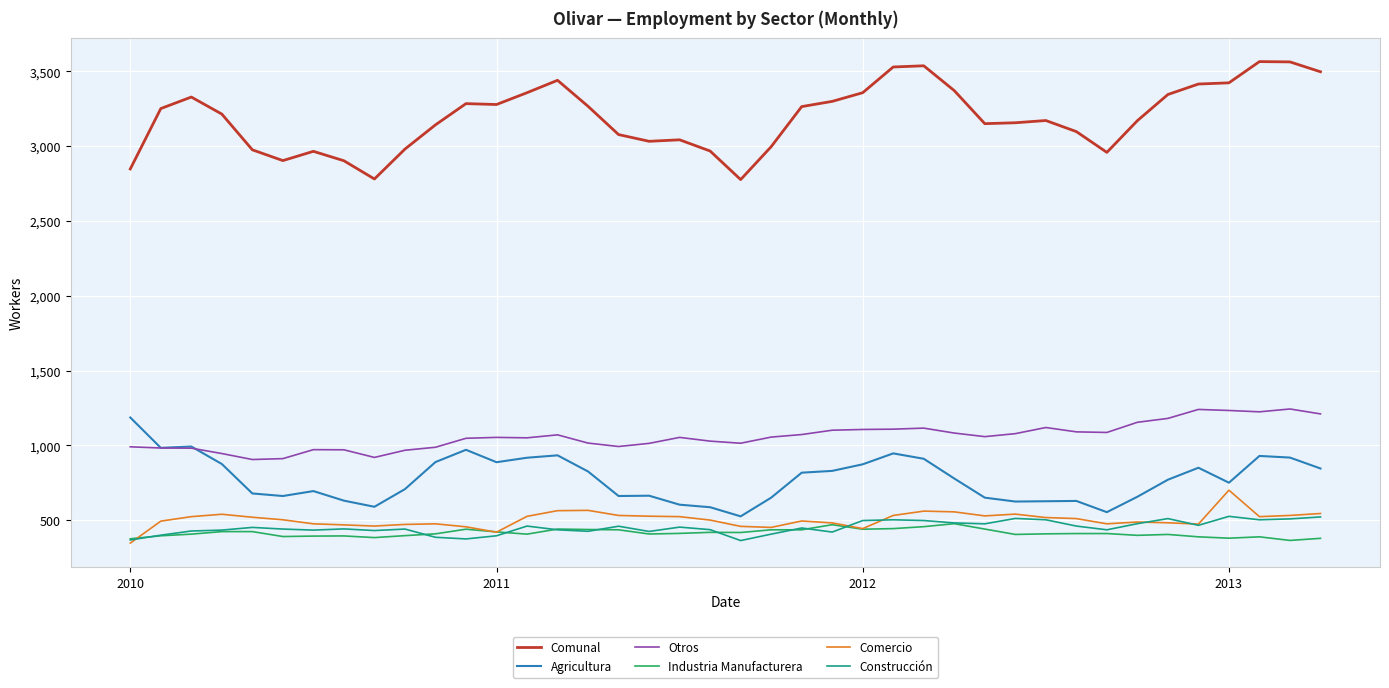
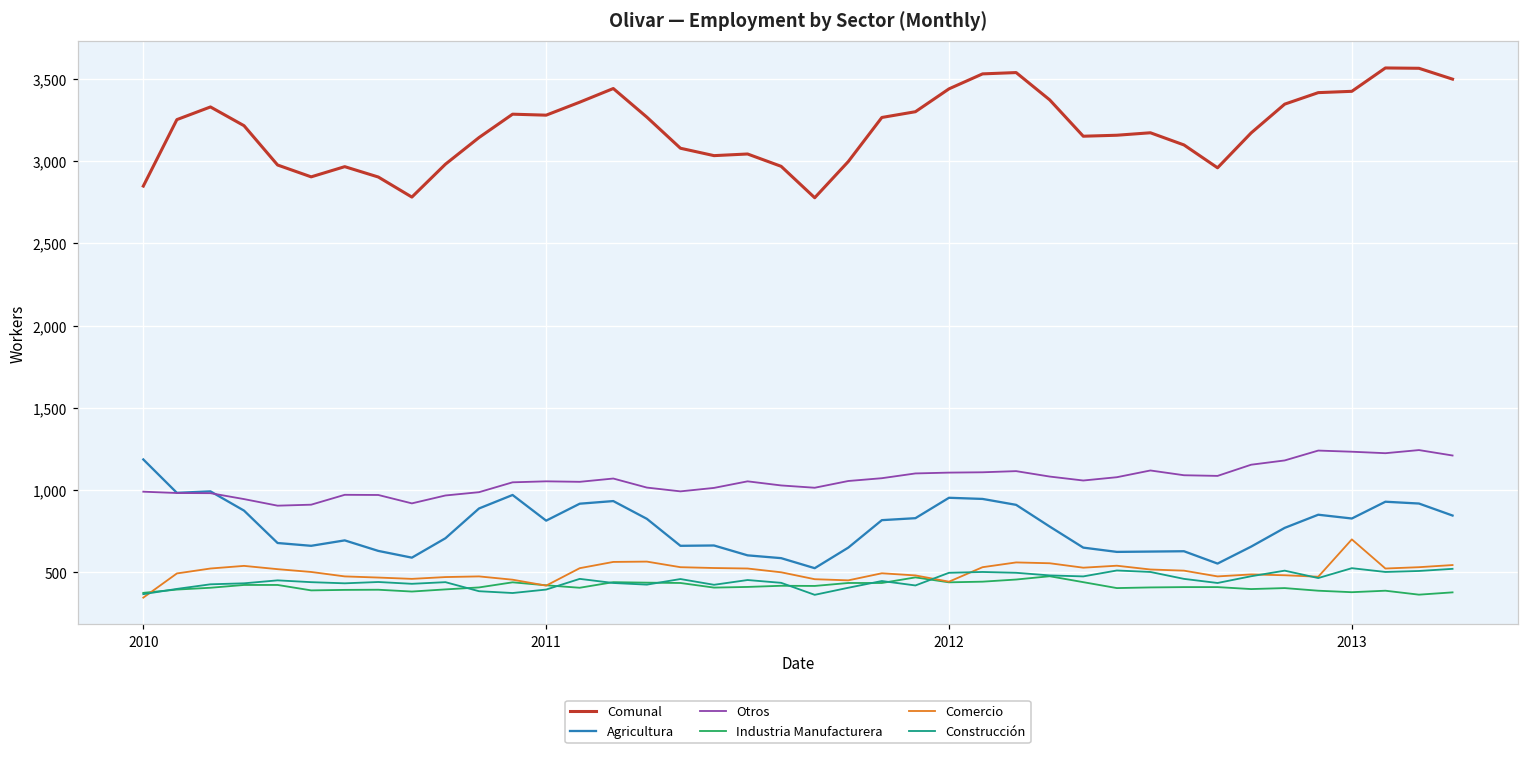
Agricultura, 2011: 890 -> 810
Comunal, 2012: 3,360 -> 3,440
Agricultura, 2012: 870 -> 950
Agricultura, 2013: 750 -> 830
